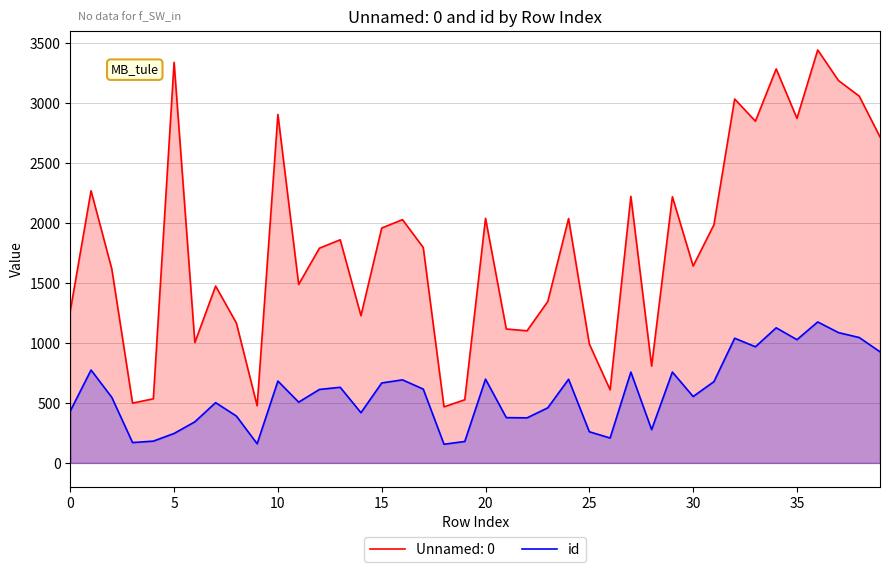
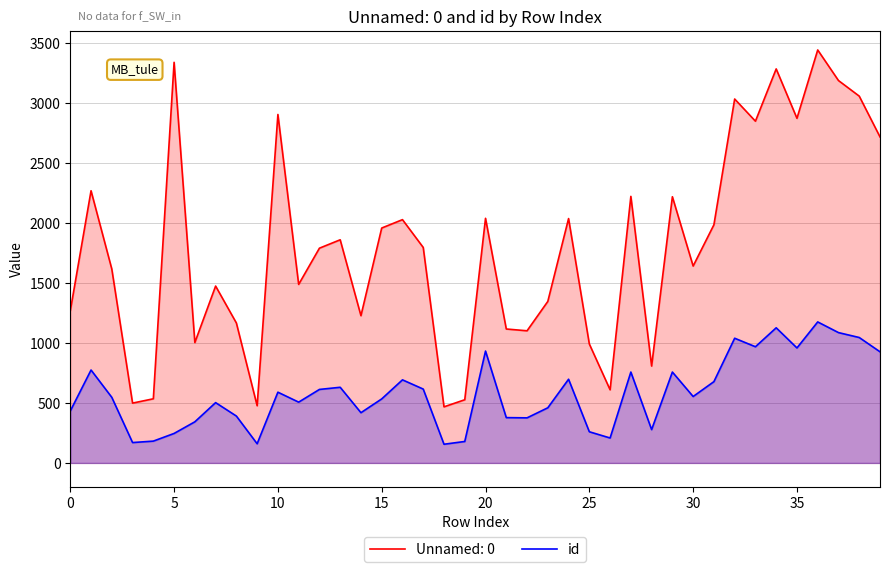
id, 10: 680 -> 590
id, 15: 670 -> 530
id, 20: 700 -> 930
id, 35: 1030 -> 960
